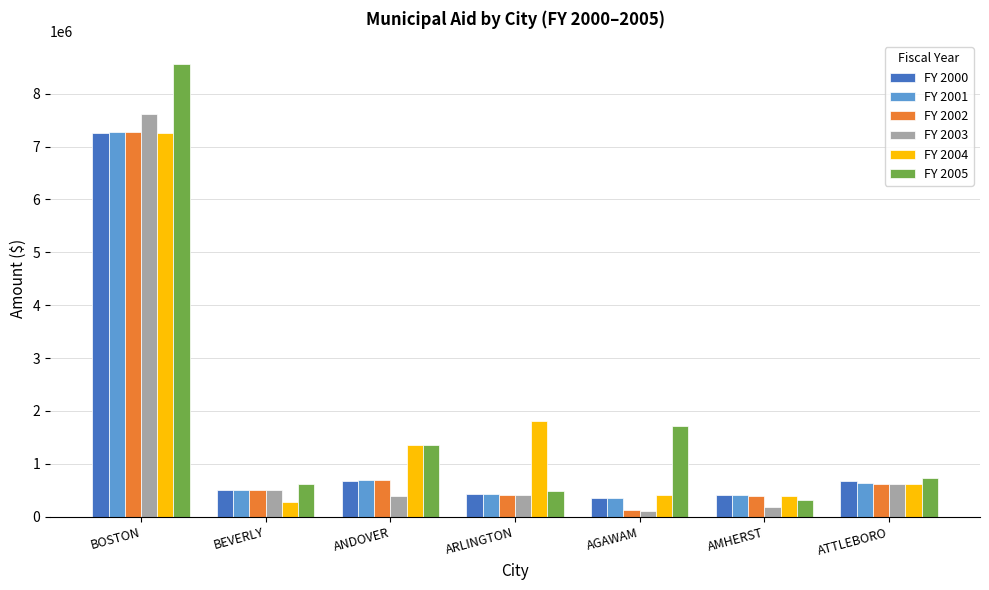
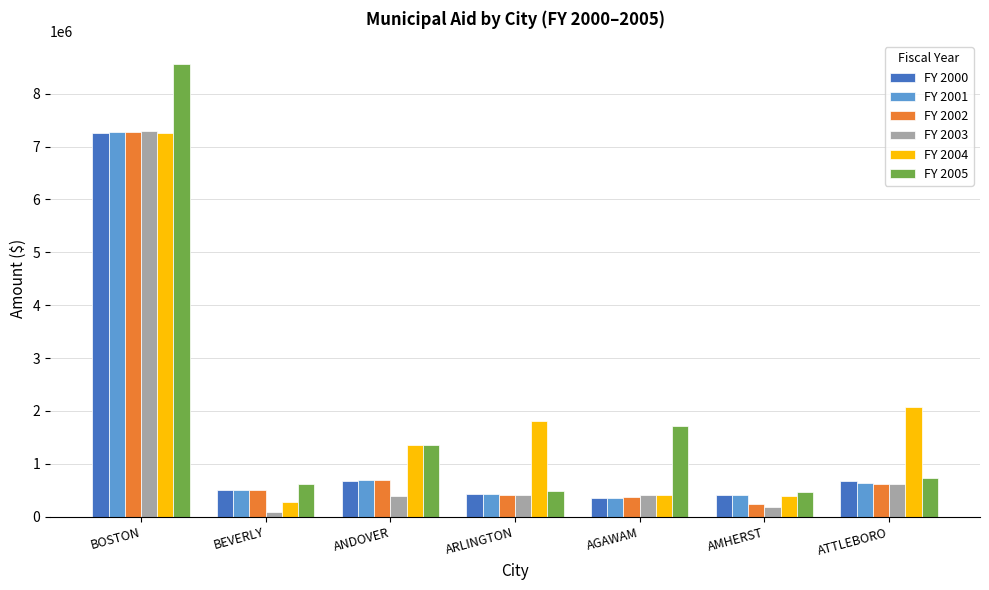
FY 2003, BOSTON: 7600000 -> 7300000
FY 2003, BEVERLY: 500000 -> 100000
FY 2002, AGAWAM: 100000 -> 400000
FY 2003, AGAWAM: 100000 -> 400000
FY 2002, AMHERST: 400000 -> 200000
FY 2005, AMHERST: 300000 -> 500000
FY 2004, ATTLEBORO: 600000 -> 2100000
